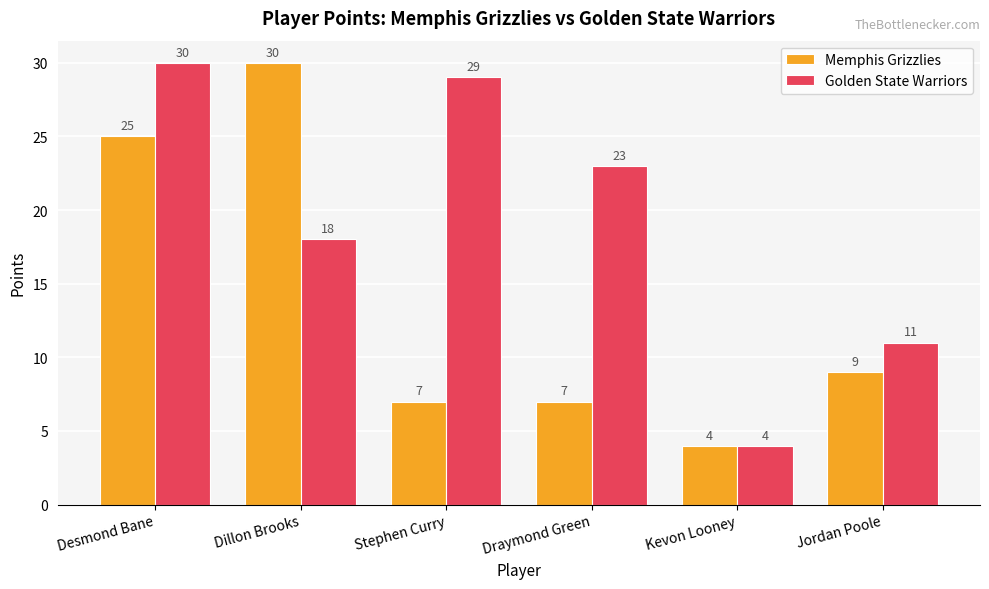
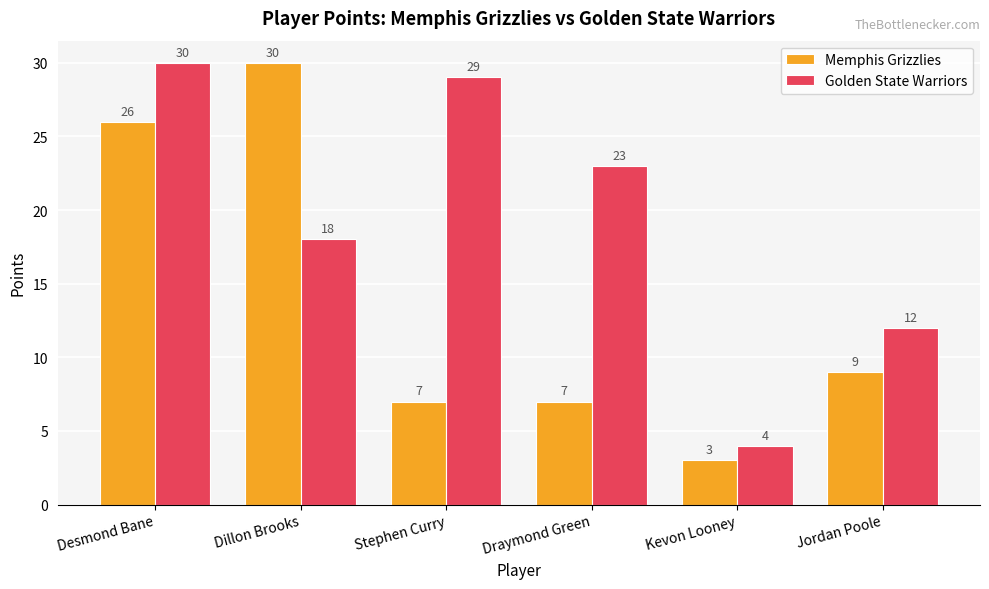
Memphis Grizzlies, Desmond Bane: 25 -> 26
Memphis Grizzlies, Kevon Looney: 4 -> 3
Golden State Warriors, Jordan Poole: 11 -> 12
